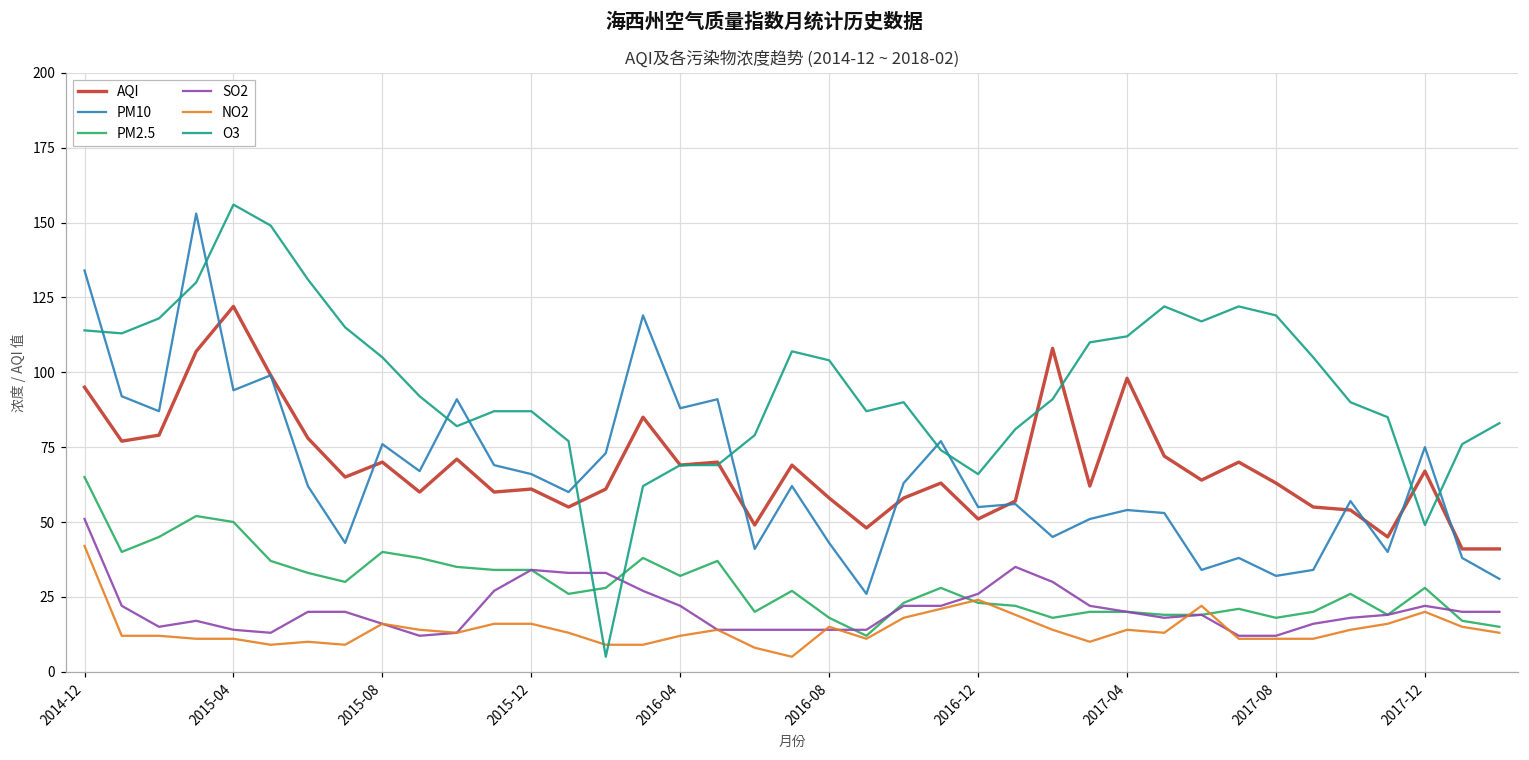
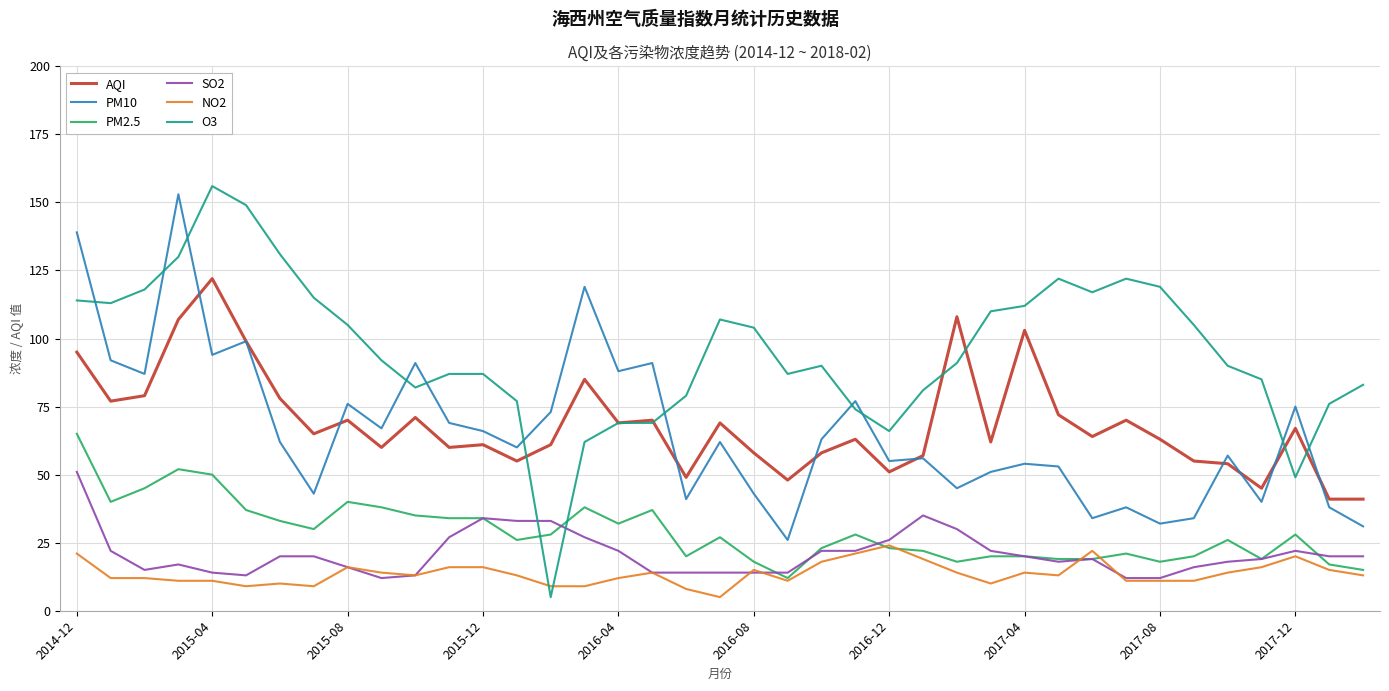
PM10, 2014-12: 134 -> 139
NO2, 2014-12: 42 -> 21
AQI, 2017-04: 98 -> 103
